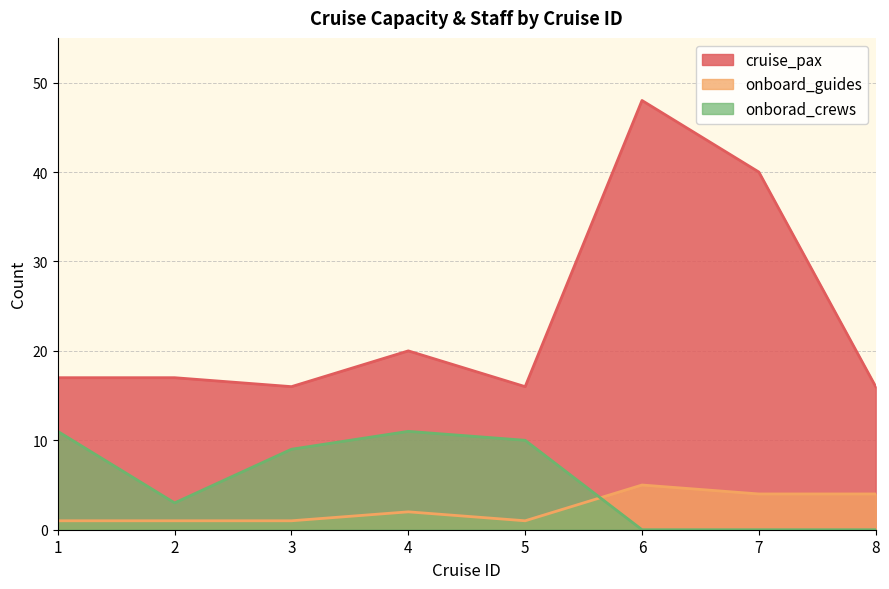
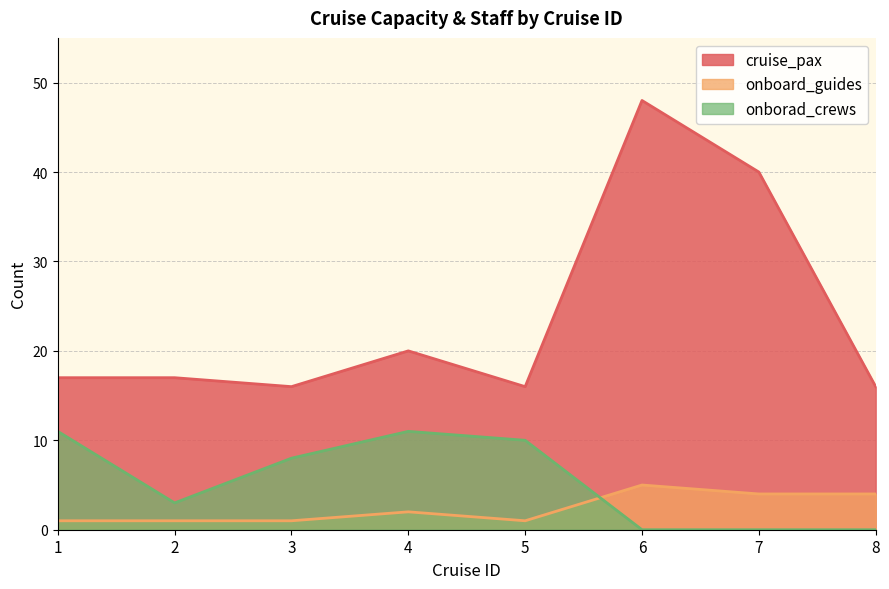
onborad_crews, 3: 9 -> 8
